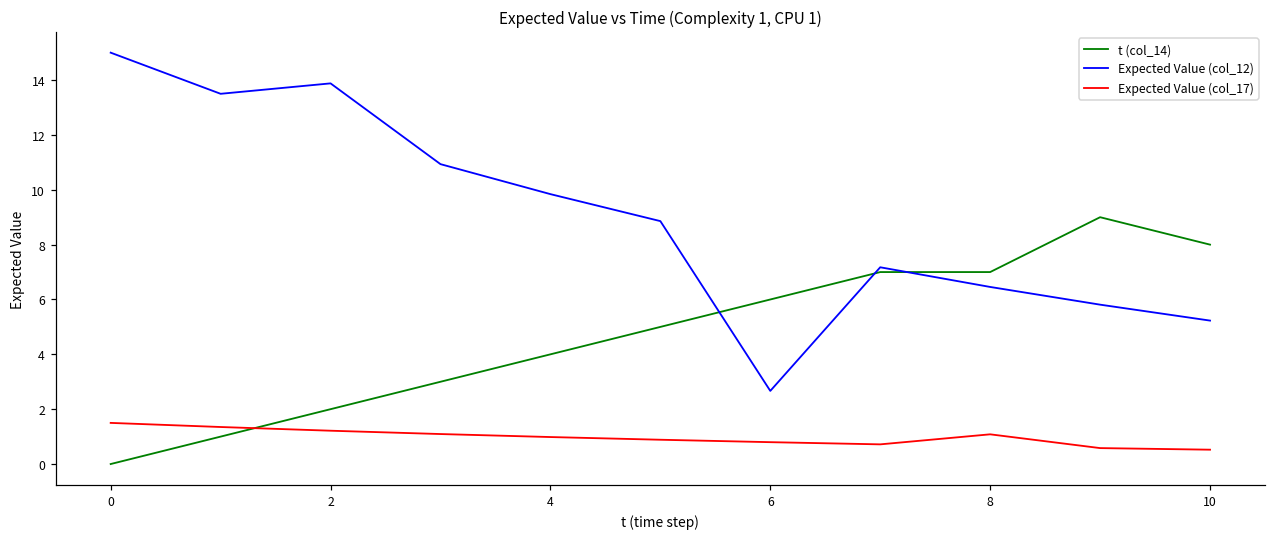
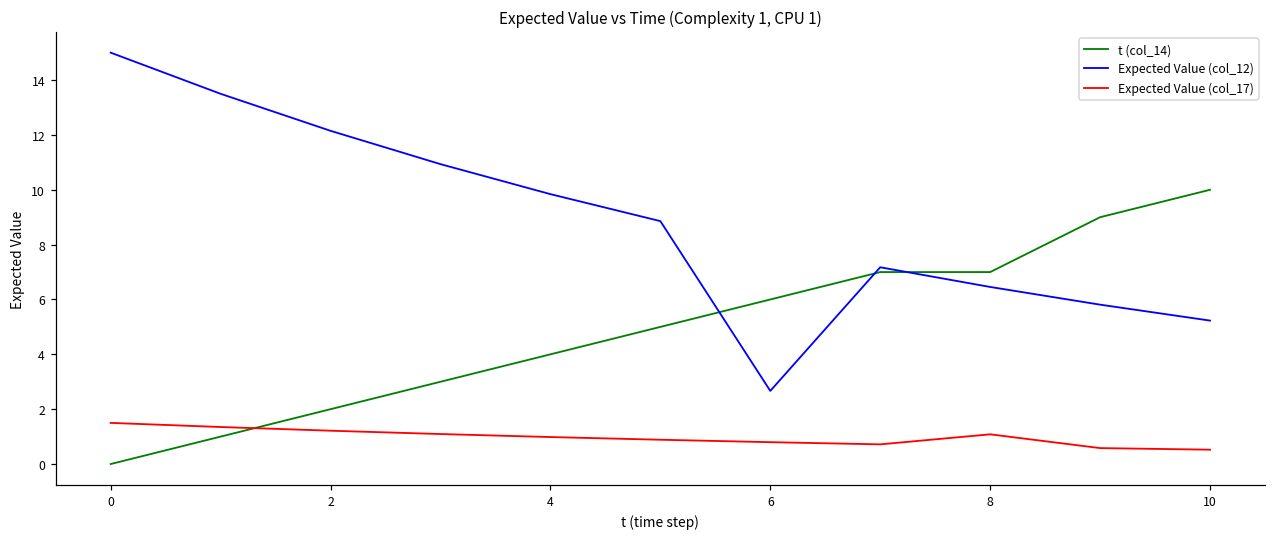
Expected Value (col_12), 2: 13.9 -> 12.2
t (col_14), 10: 8 -> 10
